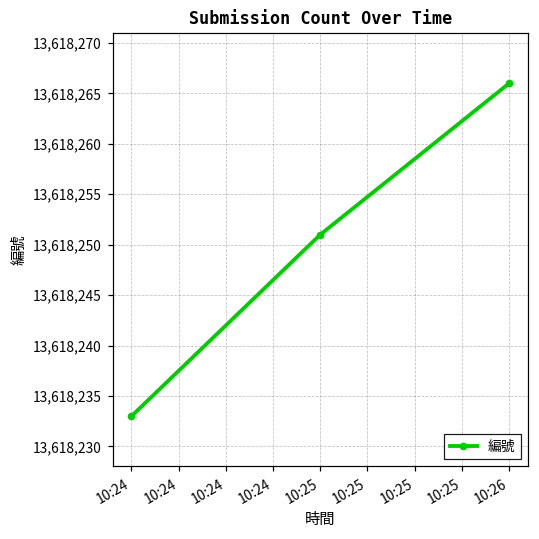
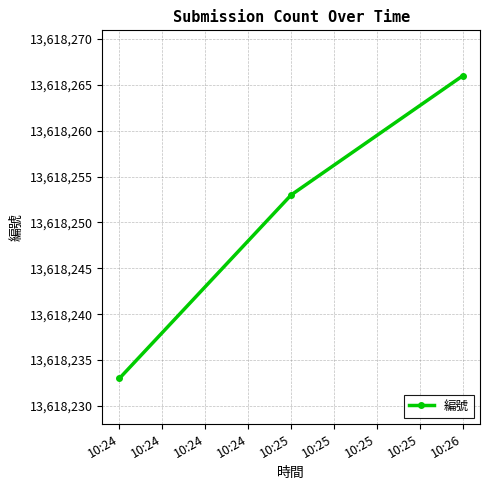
10:25: 13,618,251 -> 13,618,253
